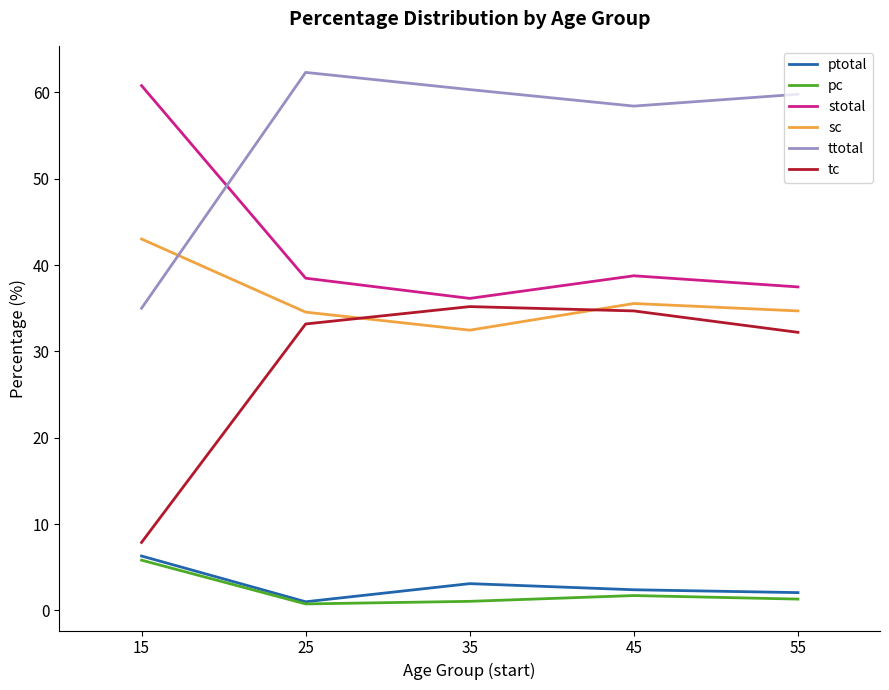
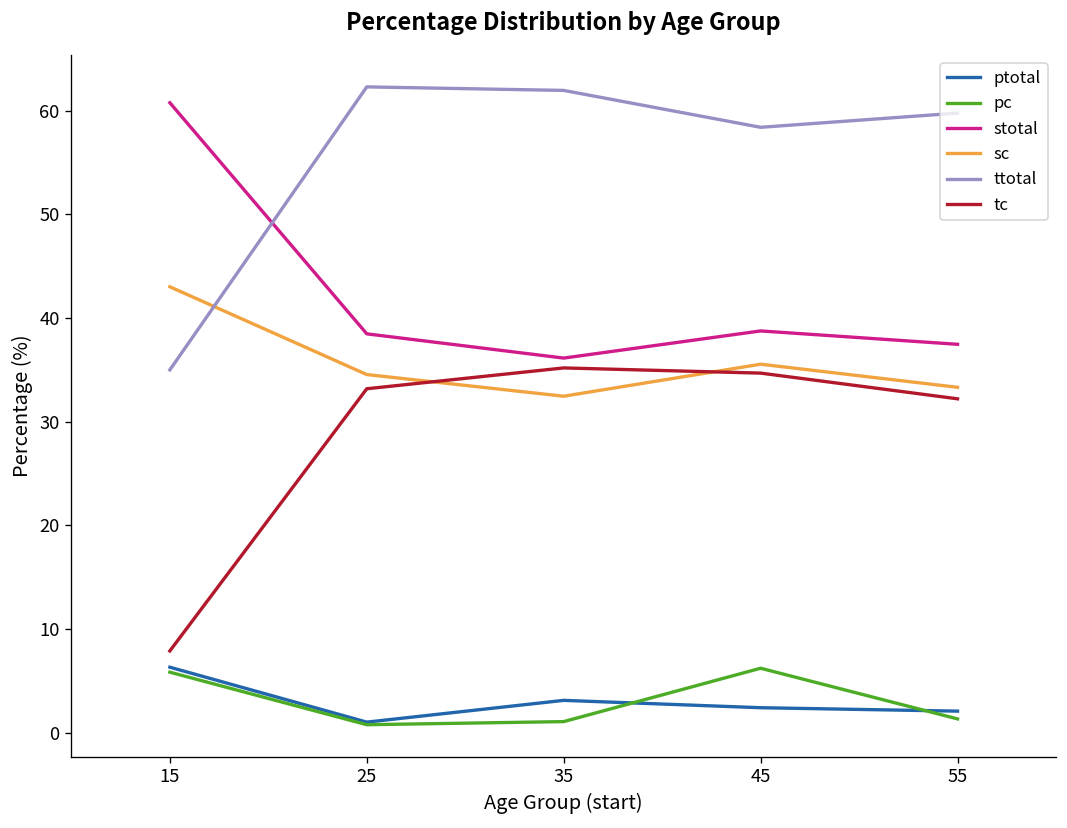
ttotal, 35: 60 -> 62
pc, 45: 2 -> 6
sc, 55: 35 -> 33
